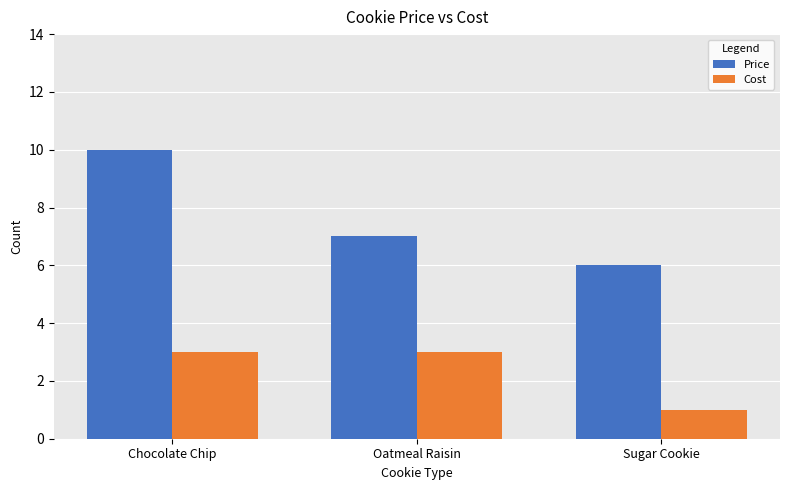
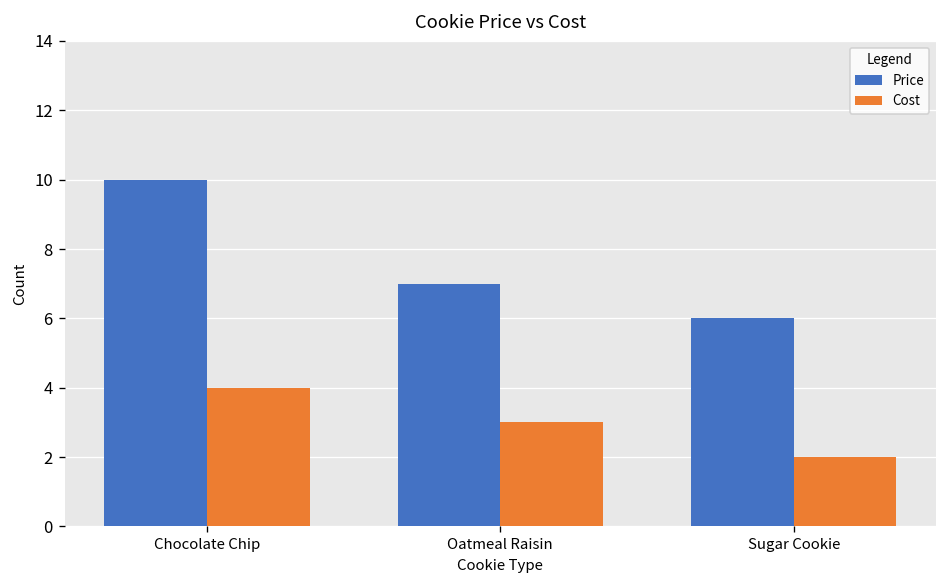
Cost, Chocolate Chip: 3 -> 4
Cost, Sugar Cookie: 1 -> 2
